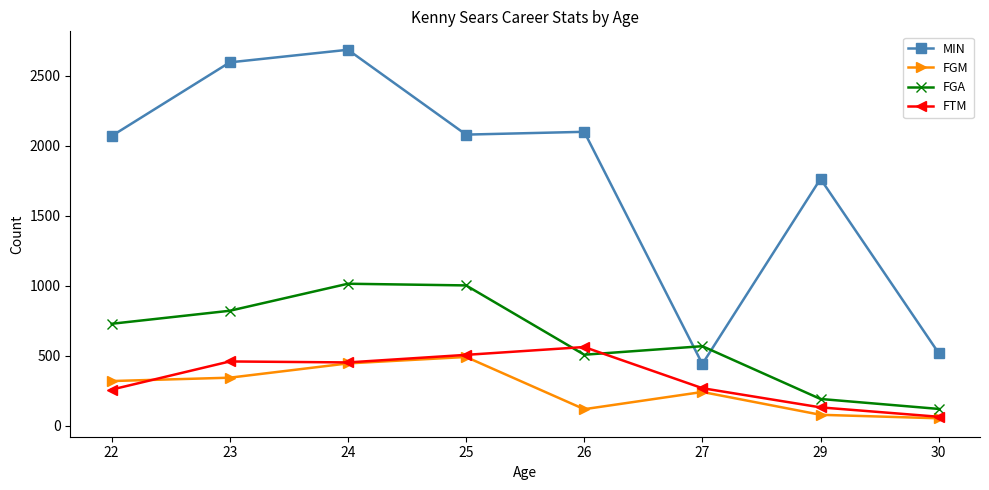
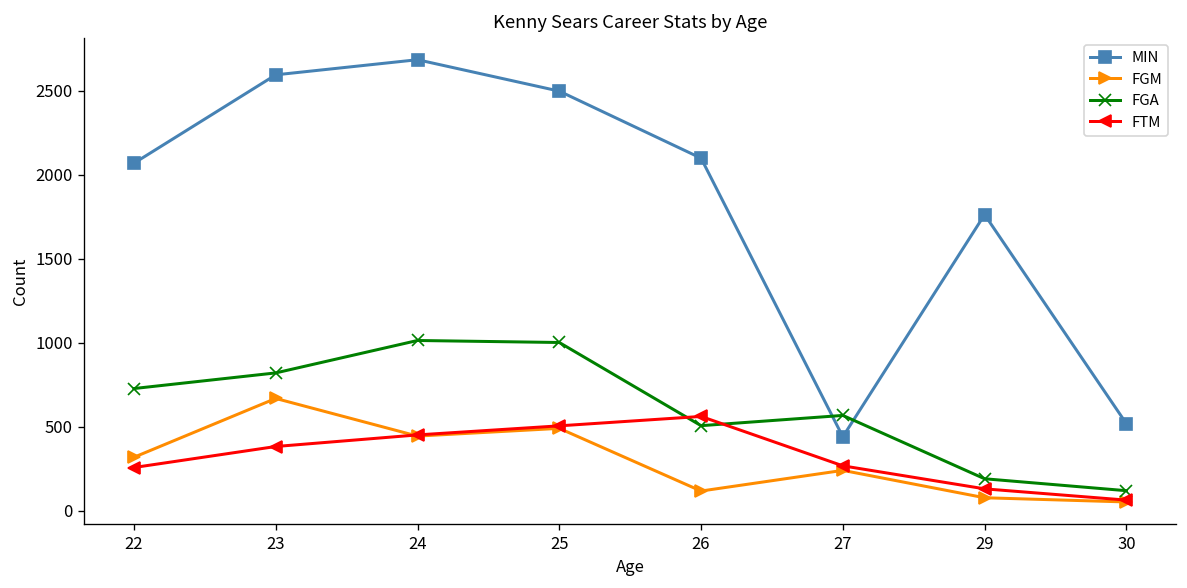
FGM, 23: 340 -> 670
FTM, 23: 460 -> 380
MIN, 25: 2080 -> 2500
